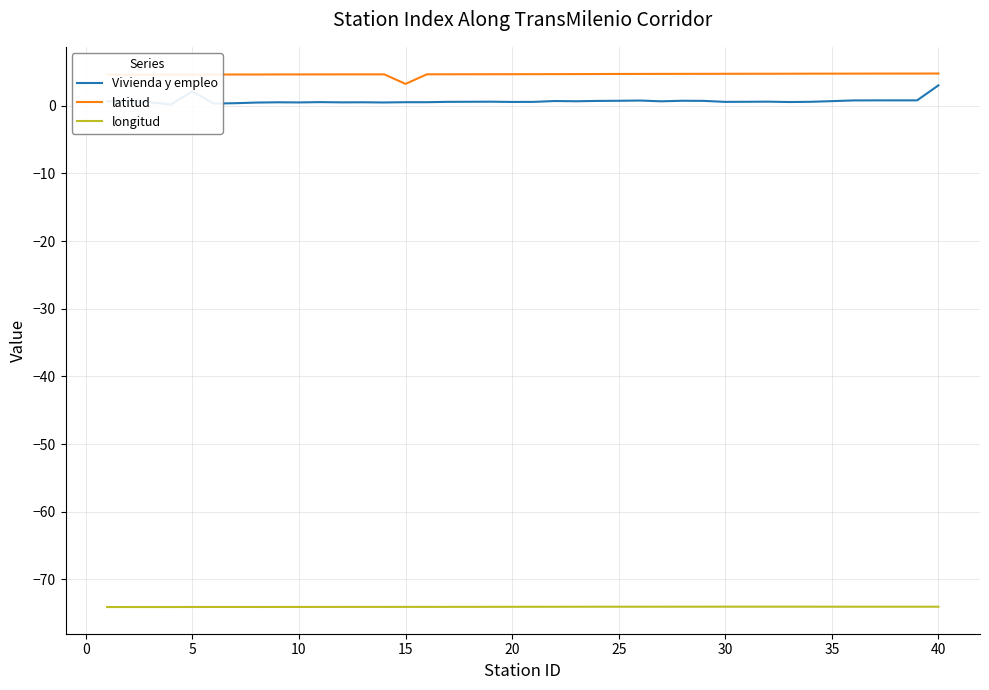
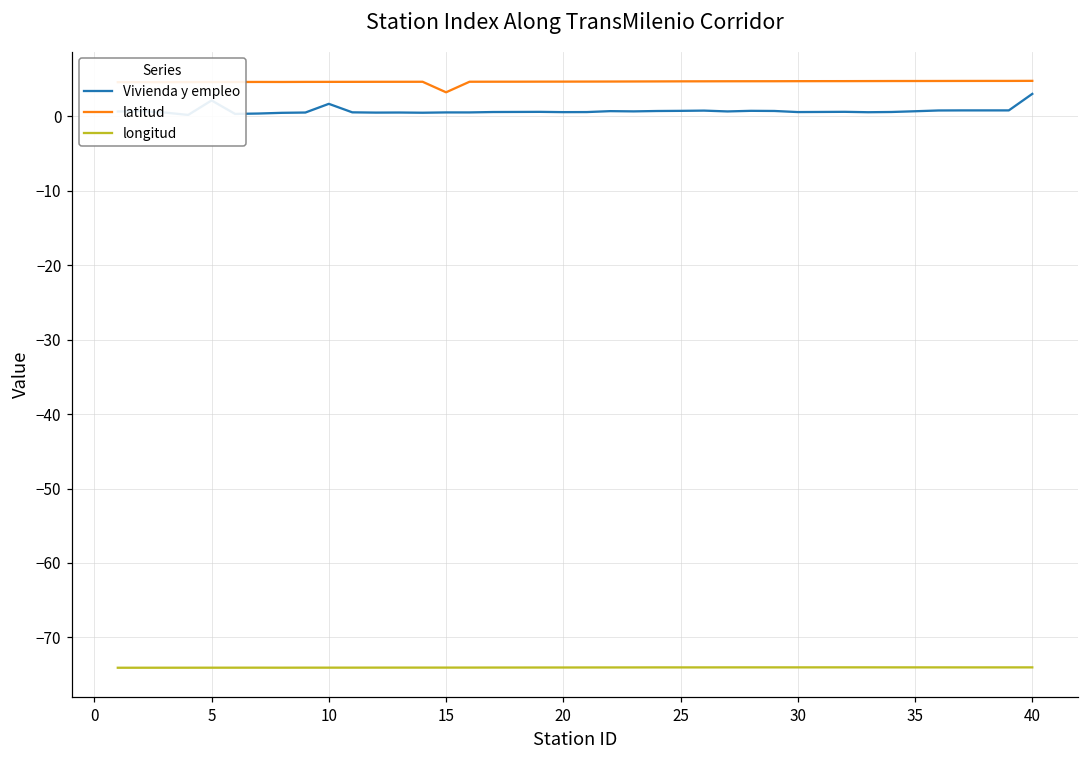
Vivienda y empleo, 10: 1 -> 2
